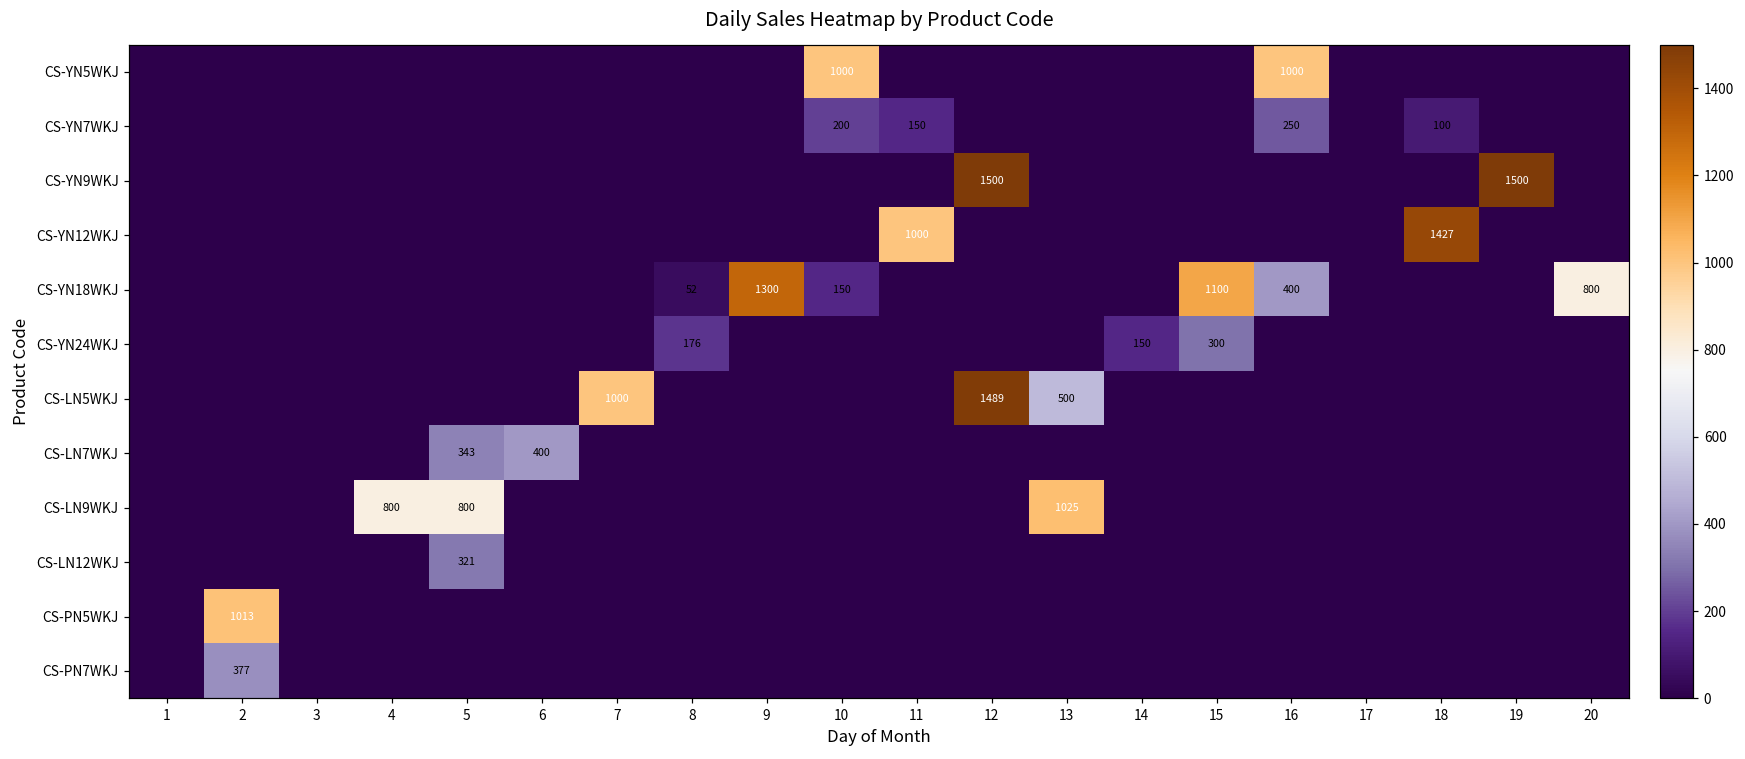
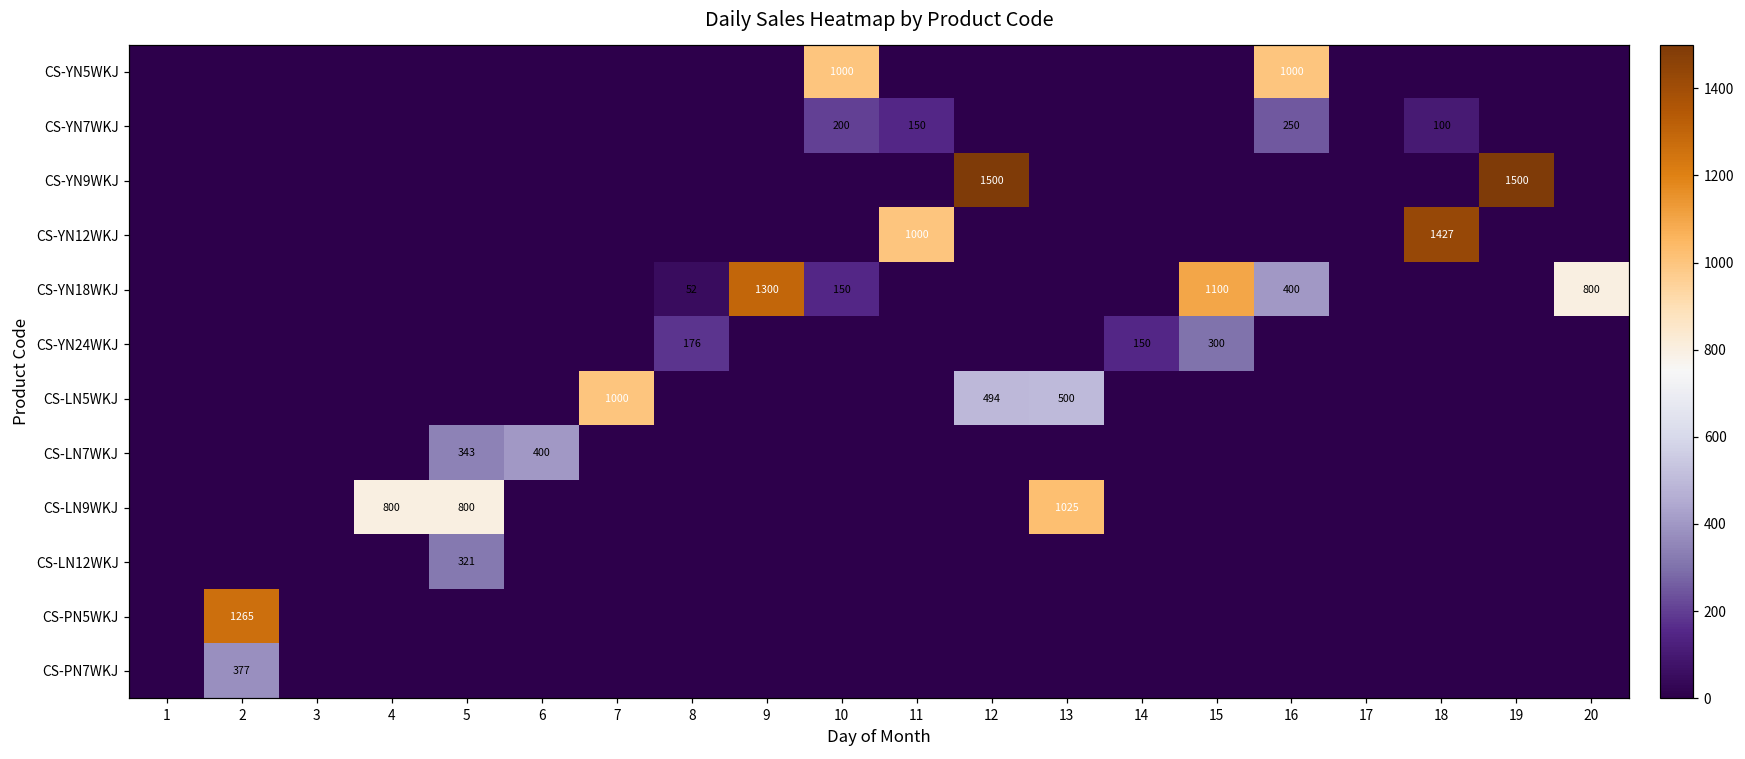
CS-LN5WKJ, 12: 1489 -> 494
CS-PN5WKJ, 2: 1013 -> 1265
